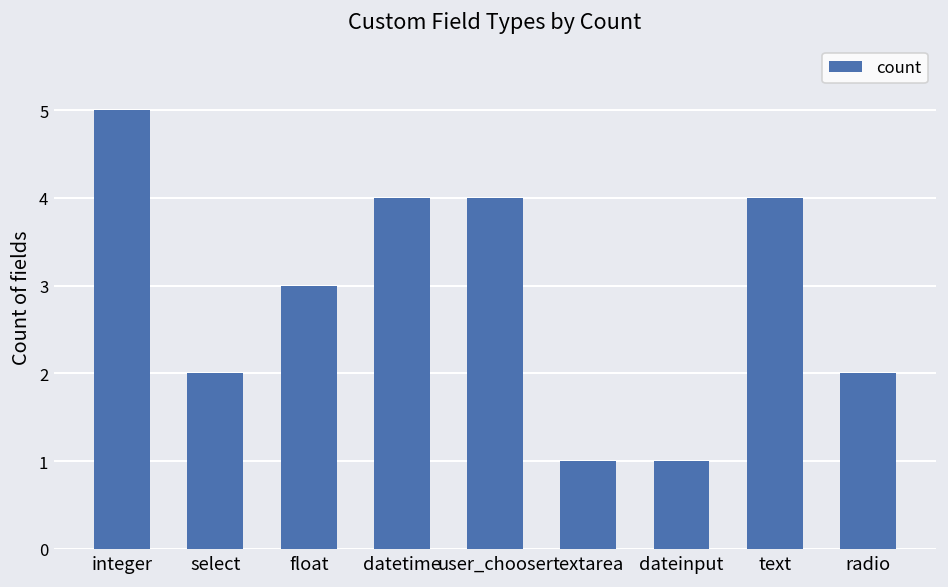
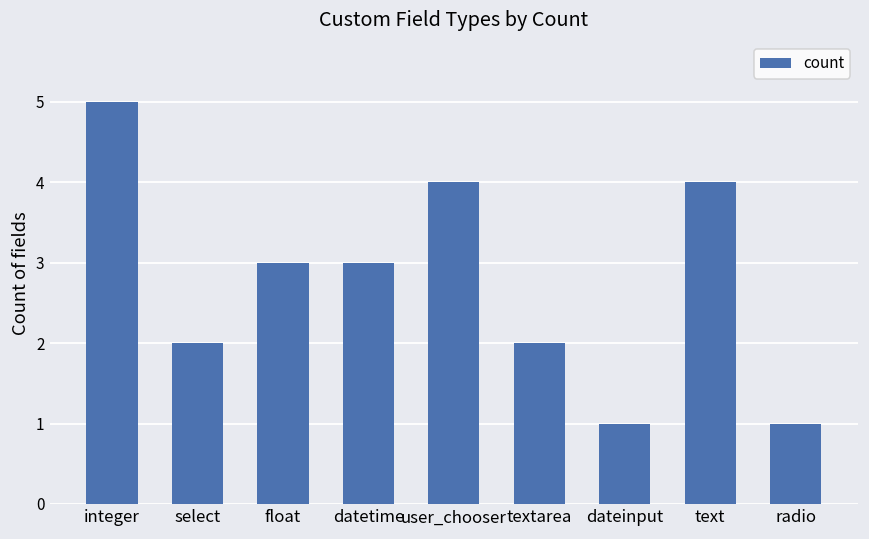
datetime: 4 -> 3
textarea: 1 -> 2
radio: 2 -> 1
